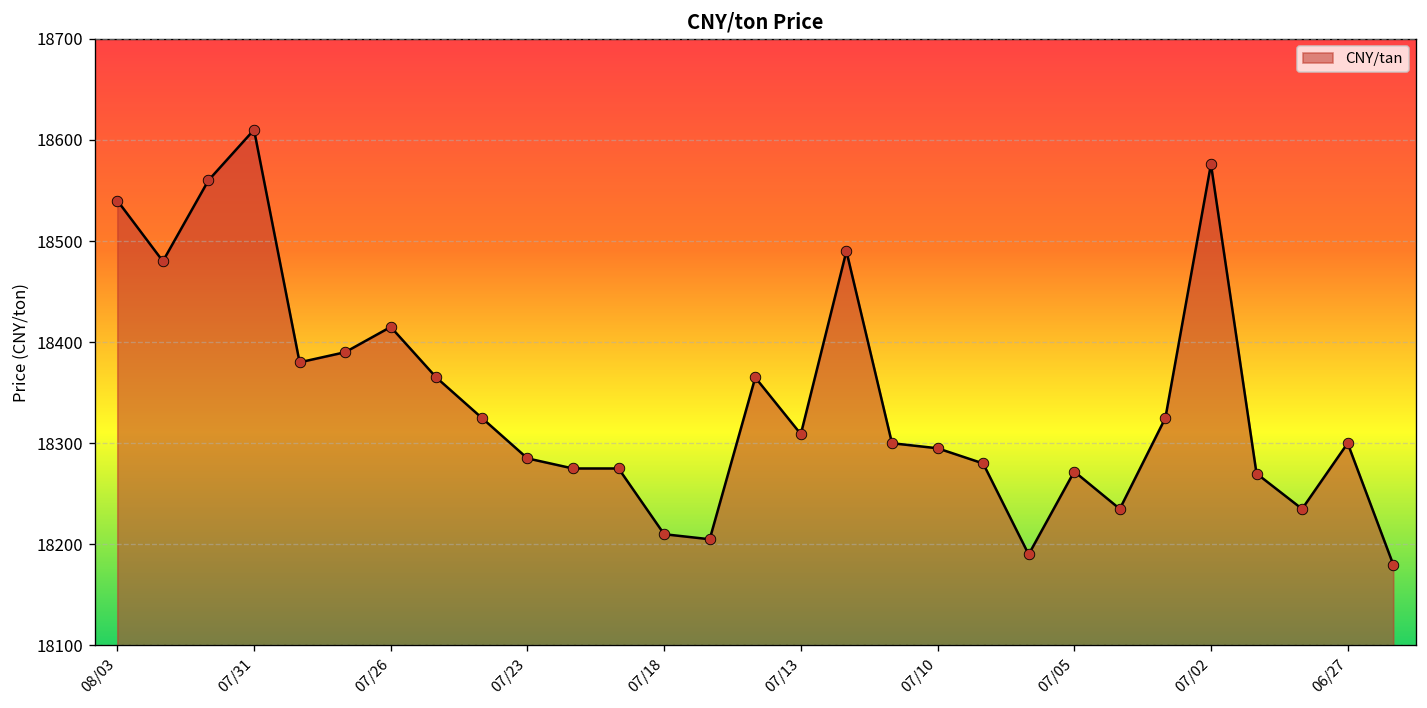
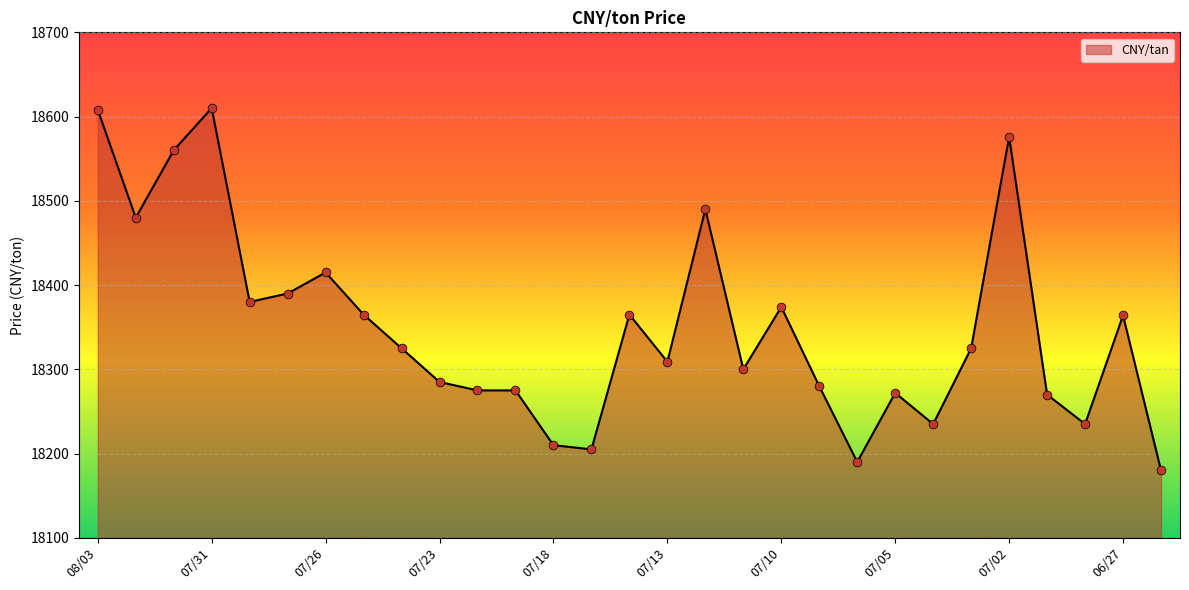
08/03: 18540 -> 18610
07/10: 18300 -> 18370
06/27: 18300 -> 18360
